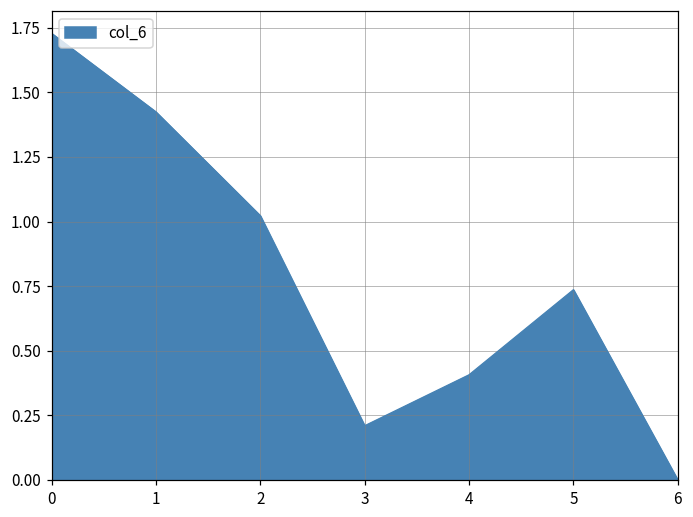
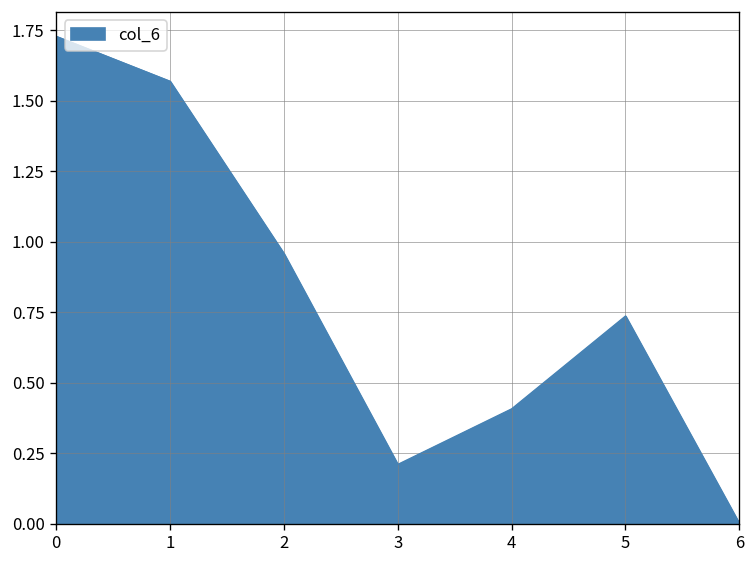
1: 1.42 -> 1.57
2: 1.02 -> 0.96
